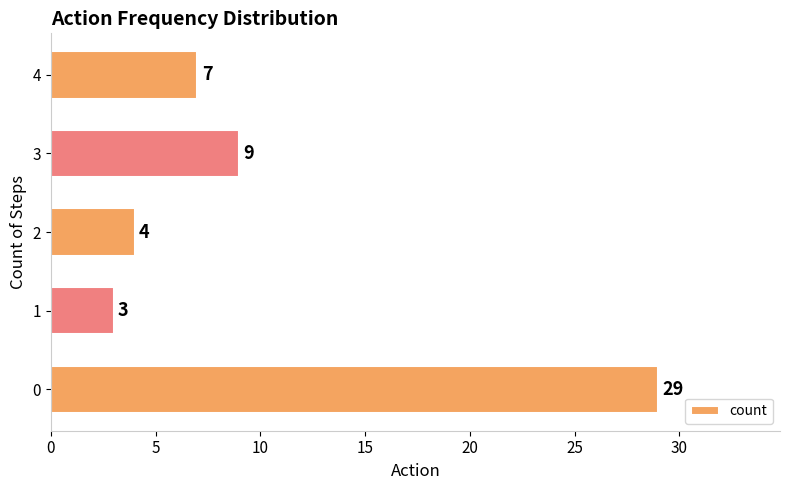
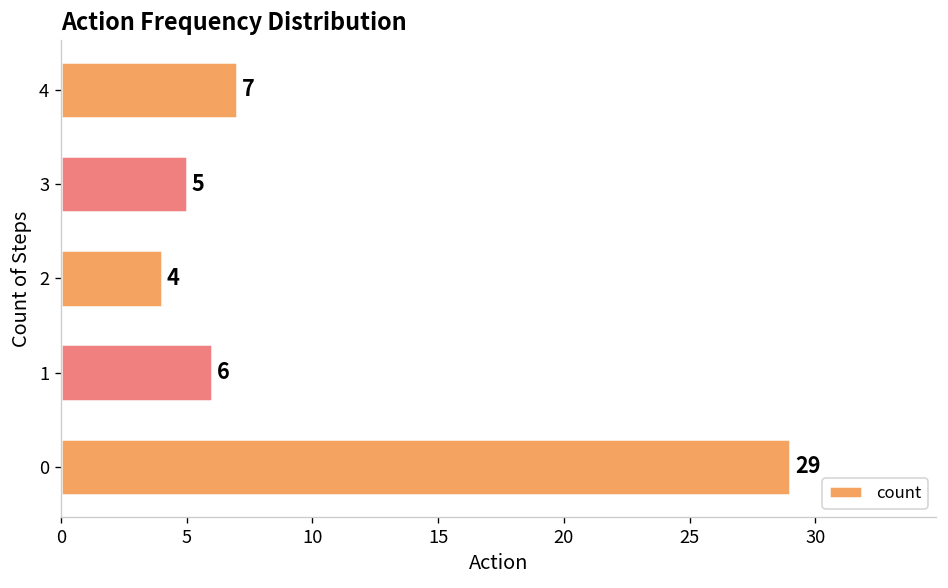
3: 9 -> 5
1: 3 -> 6
